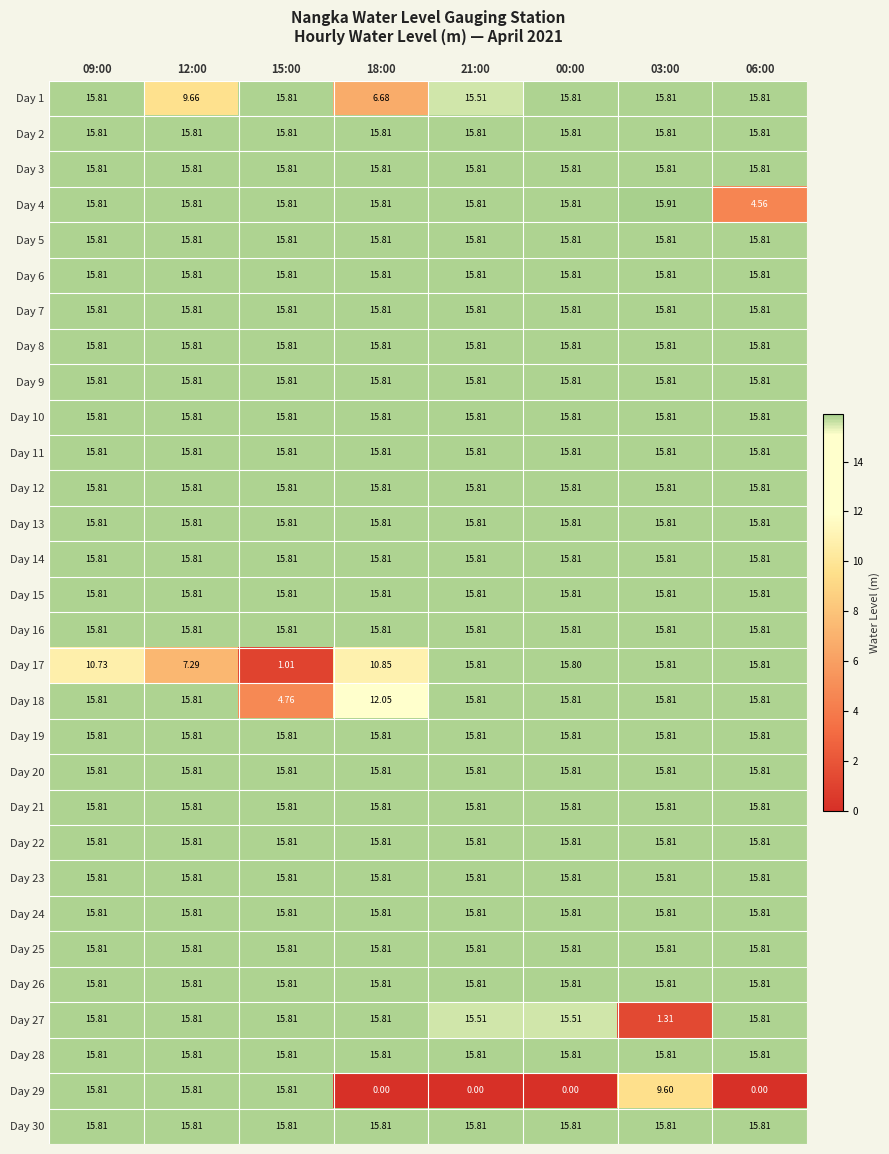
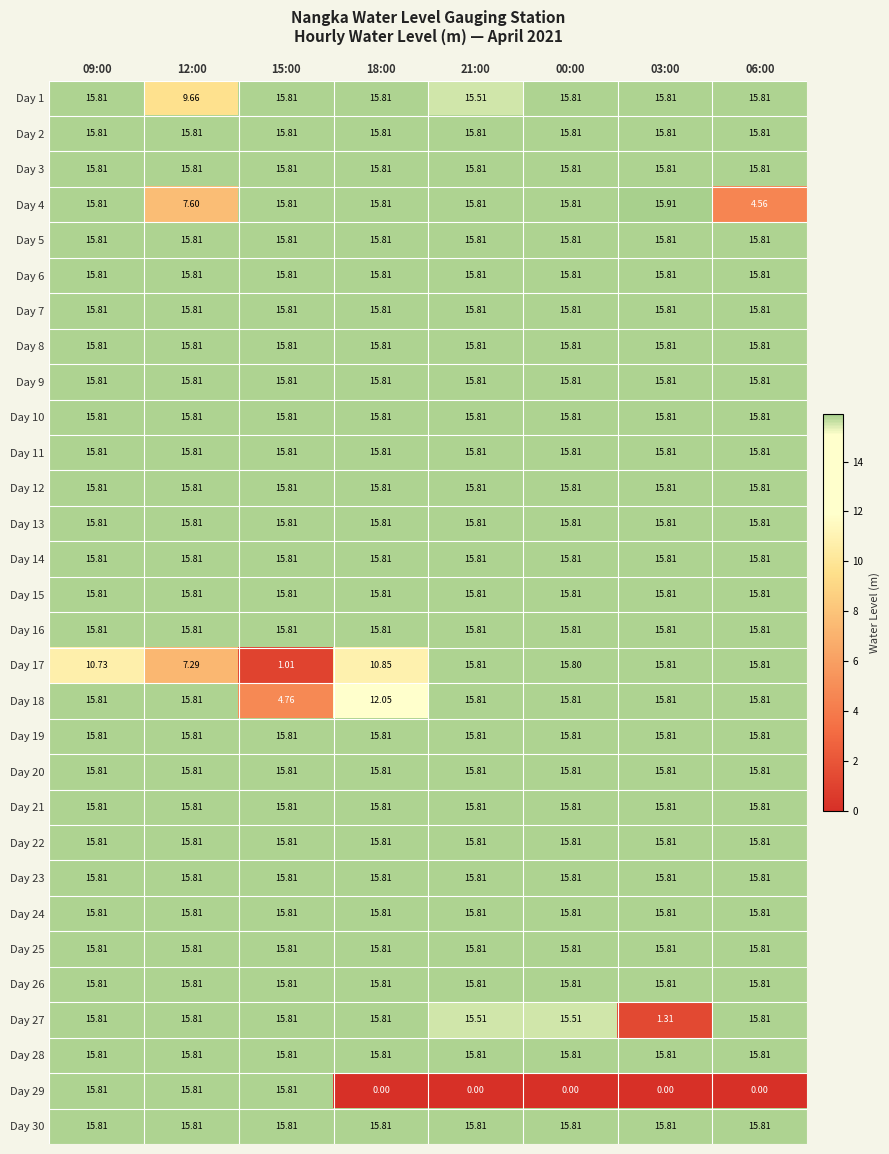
Day 1, 18:00: 6.68 -> 15.81
Day 4, 12:00: 15.81 -> 7.60
Day 29, 03:00: 9.60 -> 0.00
